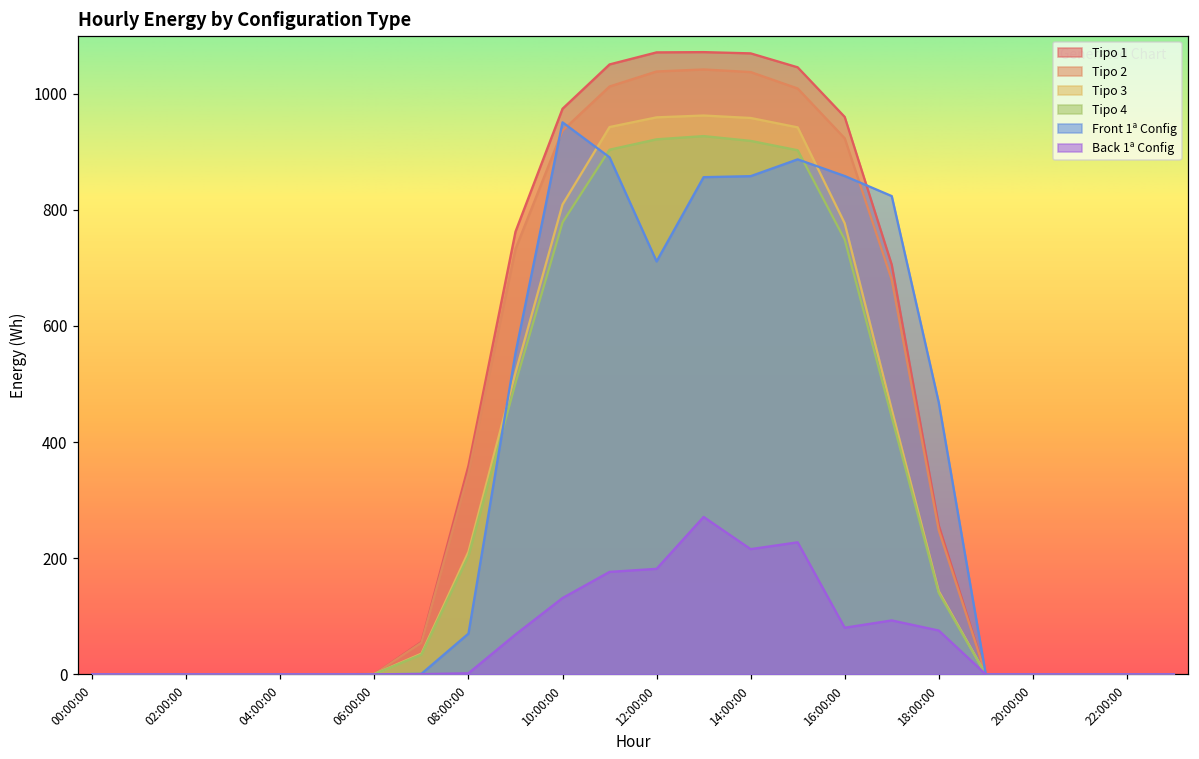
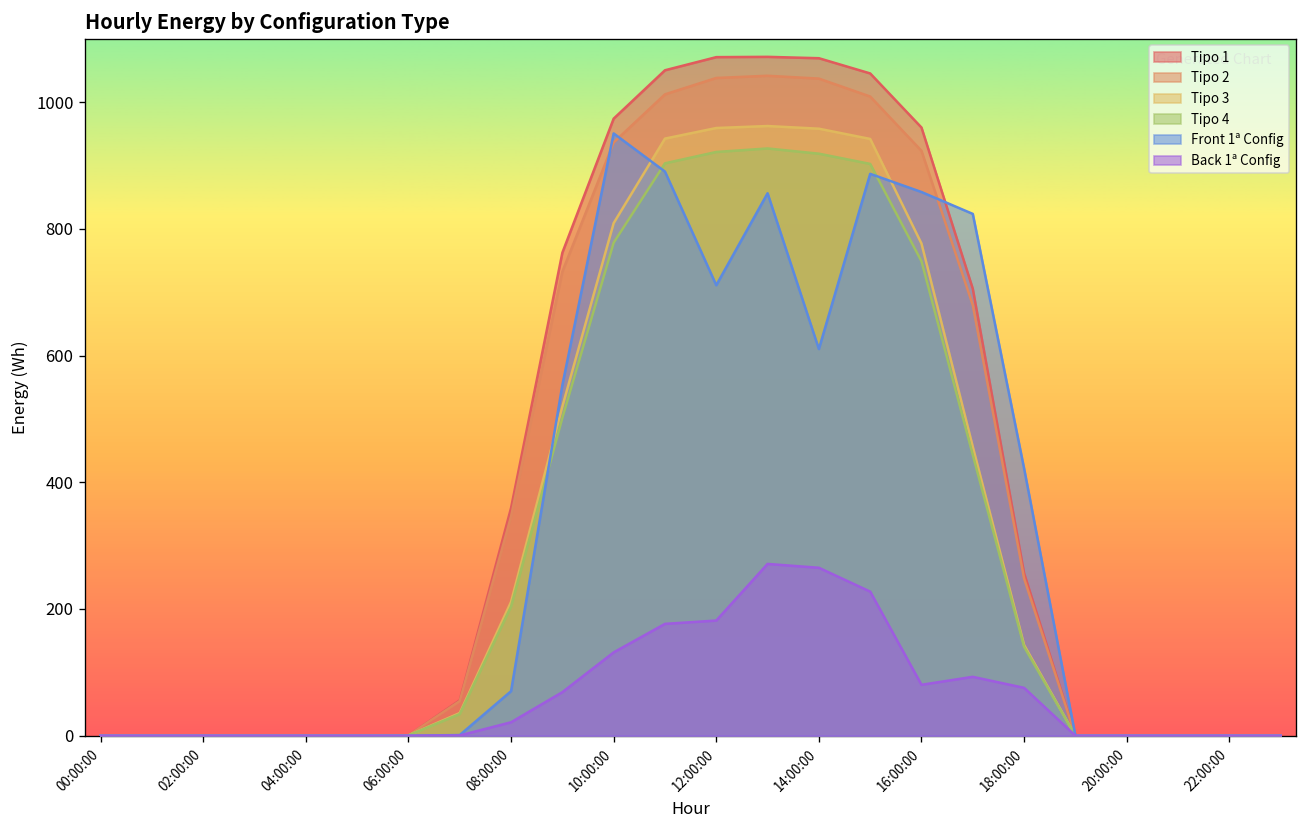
Back 1ª Config, 08:00:00: 0 -> 20
Front 1ª Config, 14:00:00: 860 -> 610
Back 1ª Config, 14:00:00: 220 -> 270
Front 1ª Config, 18:00:00: 470 -> 420
